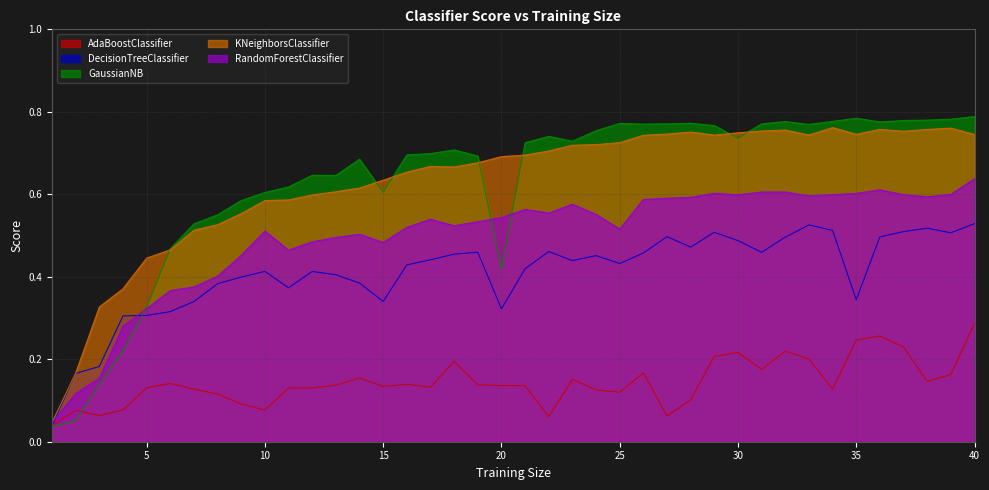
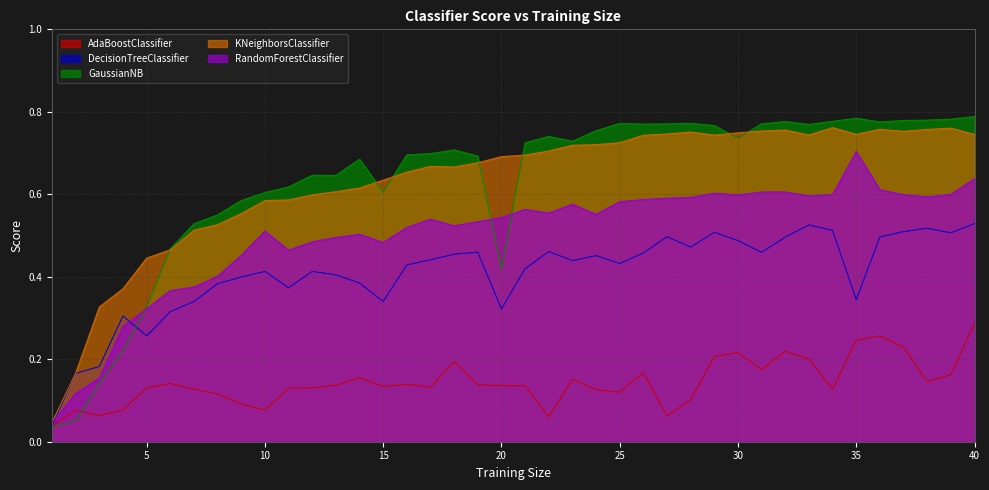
DecisionTreeClassifier, 5: 0.31 -> 0.26
RandomForestClassifier, 25: 0.52 -> 0.58
RandomForestClassifier, 35: 0.60 -> 0.70
